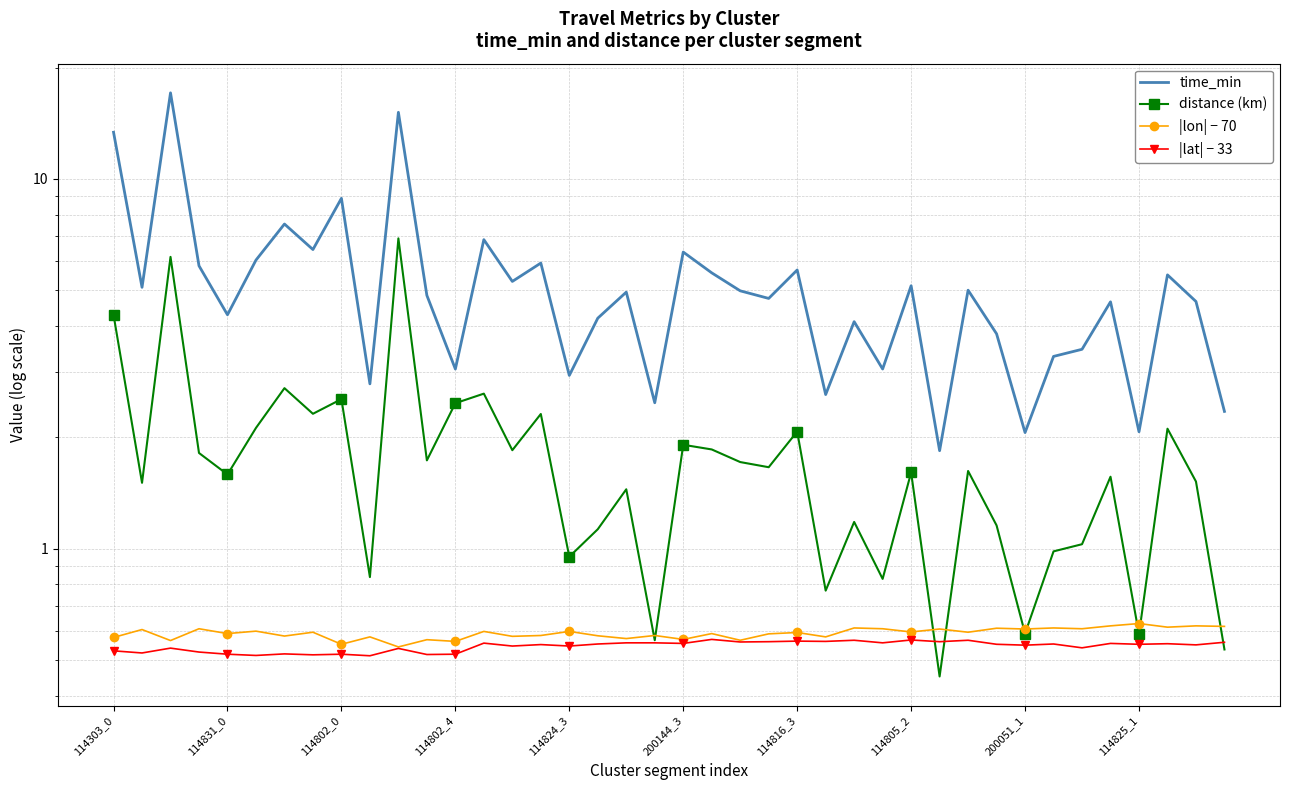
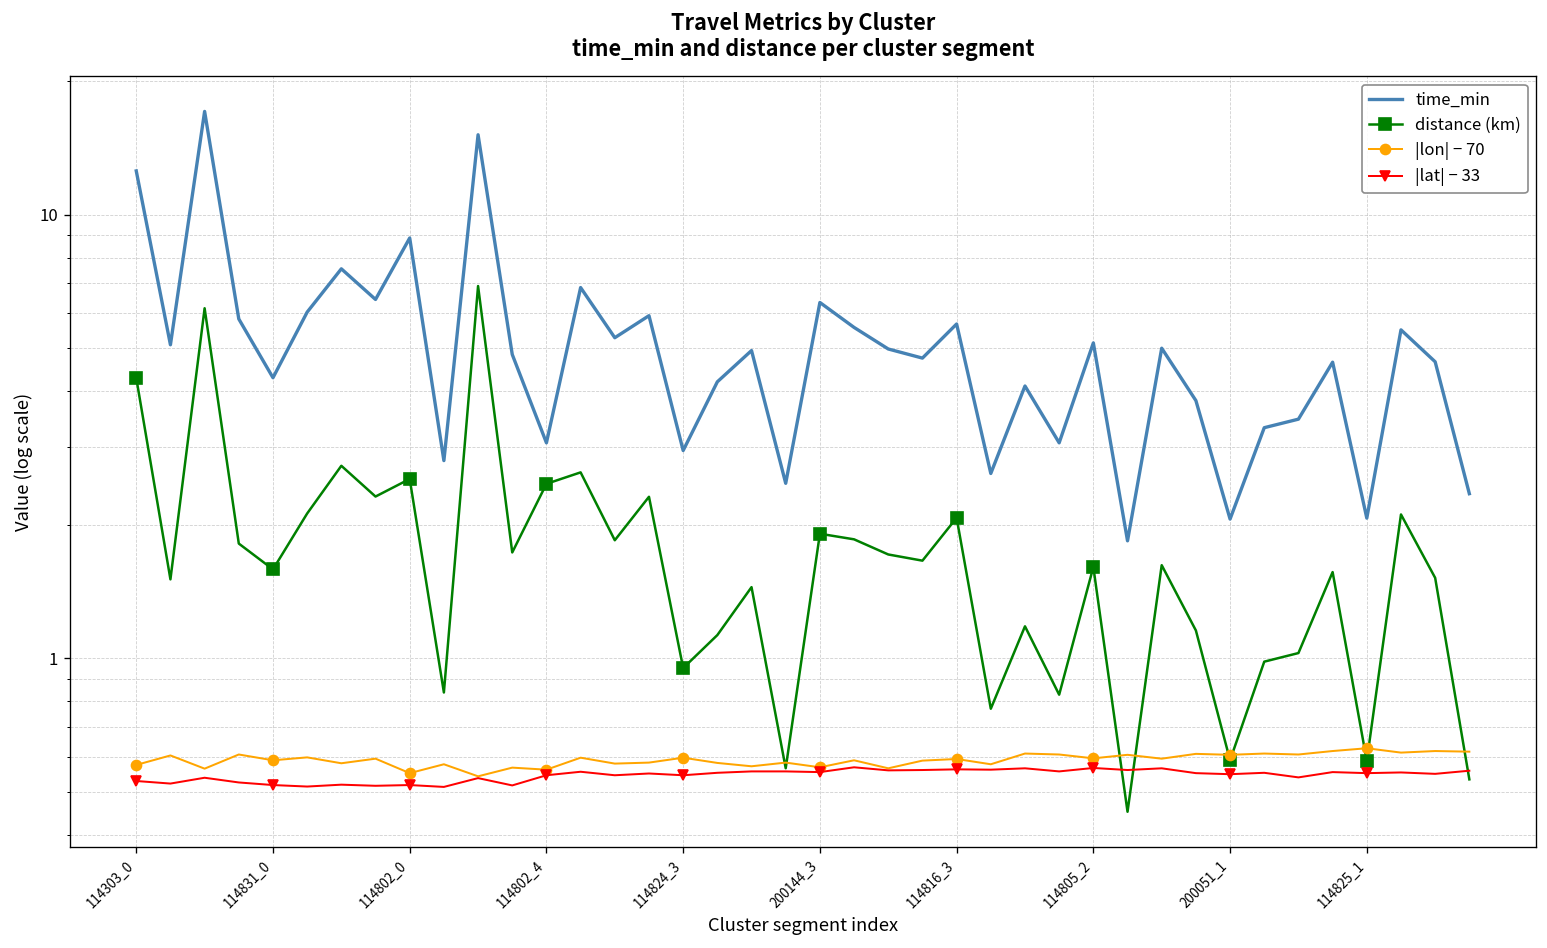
time_min, 114303_0: 13.4 -> 12.6
|lat| − 33, 114802_4: 0.52 -> 0.55
